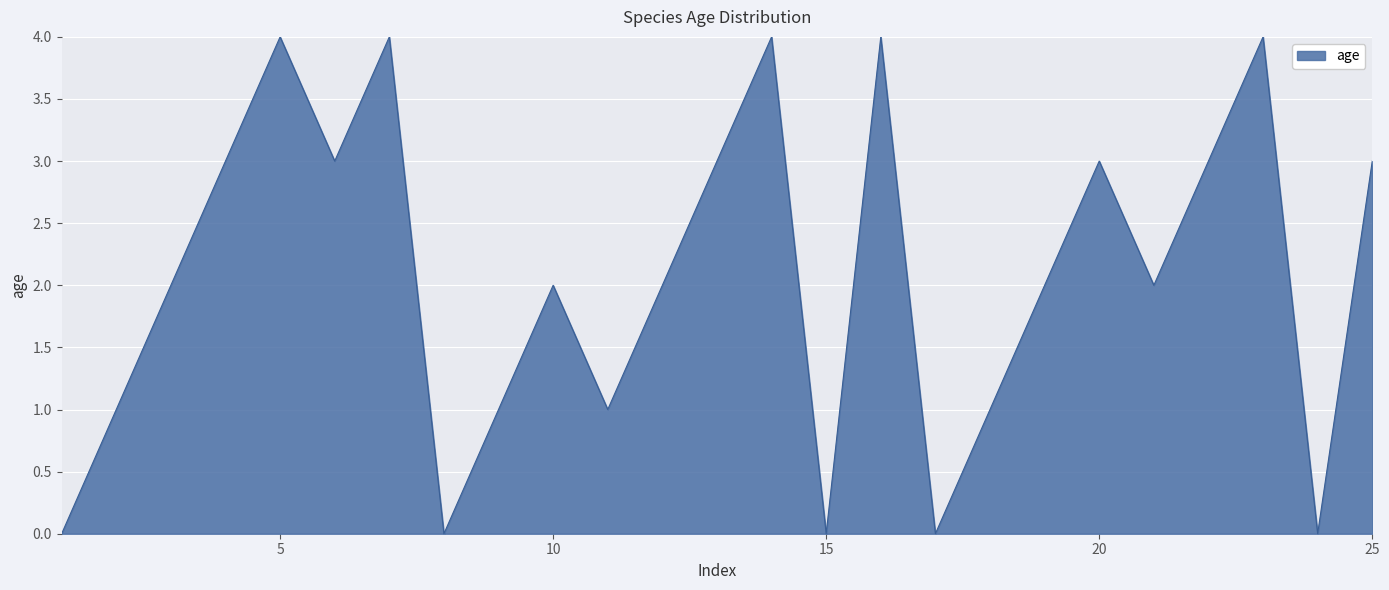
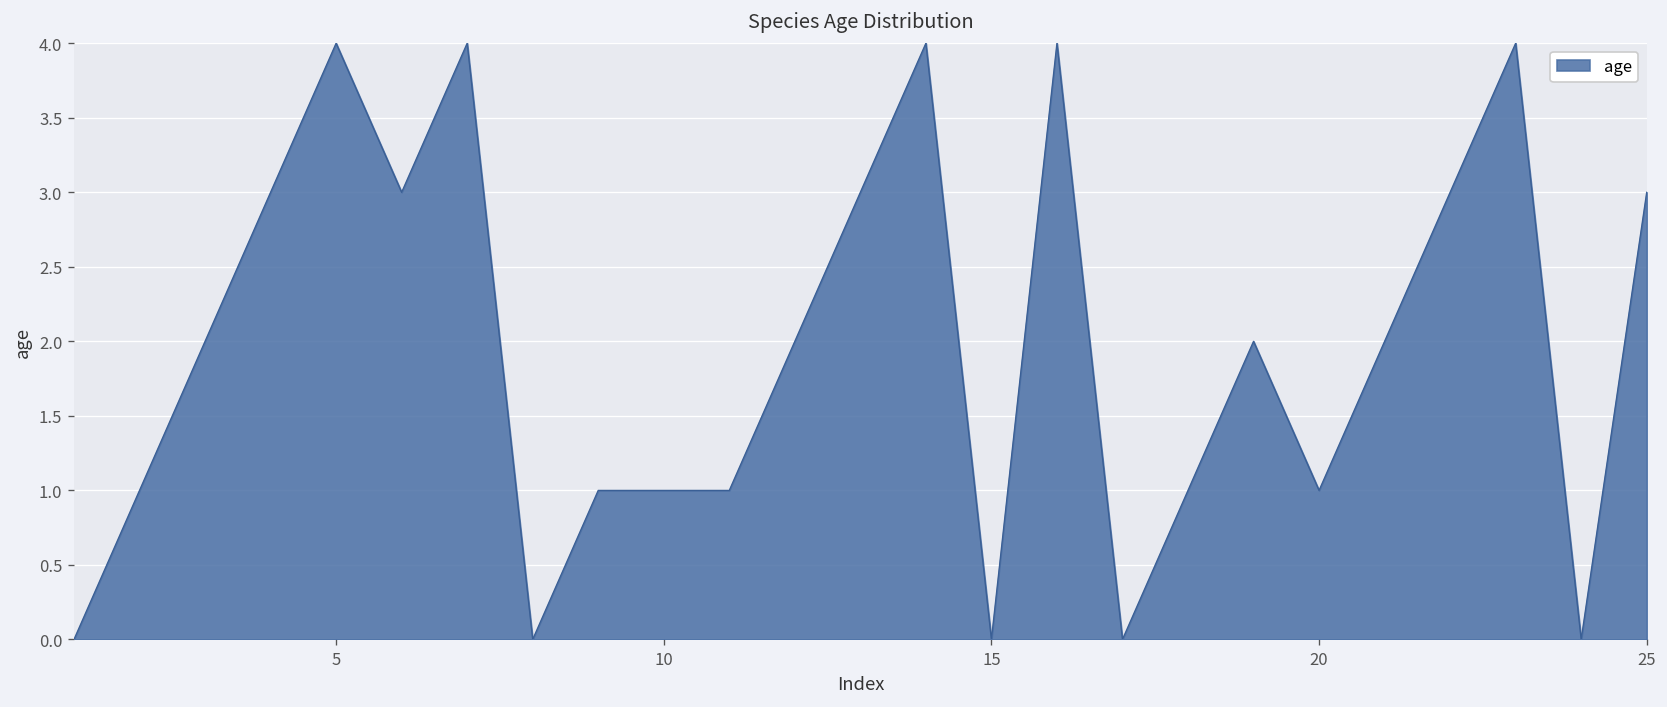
10: 2 -> 1
20: 3 -> 1
